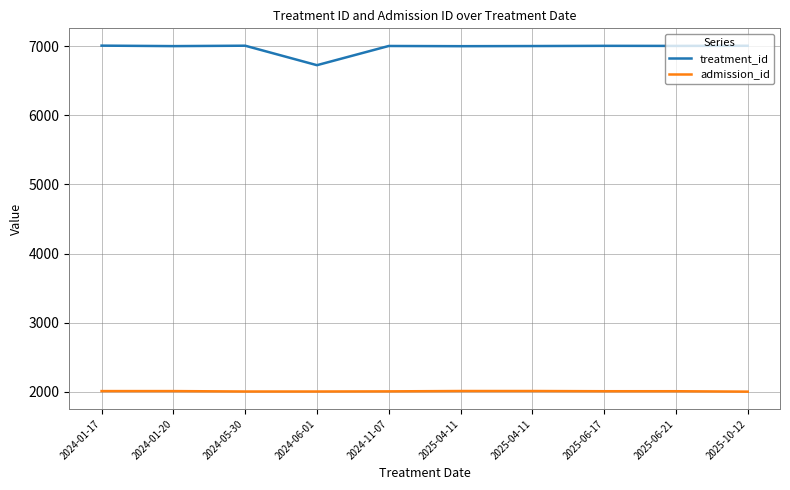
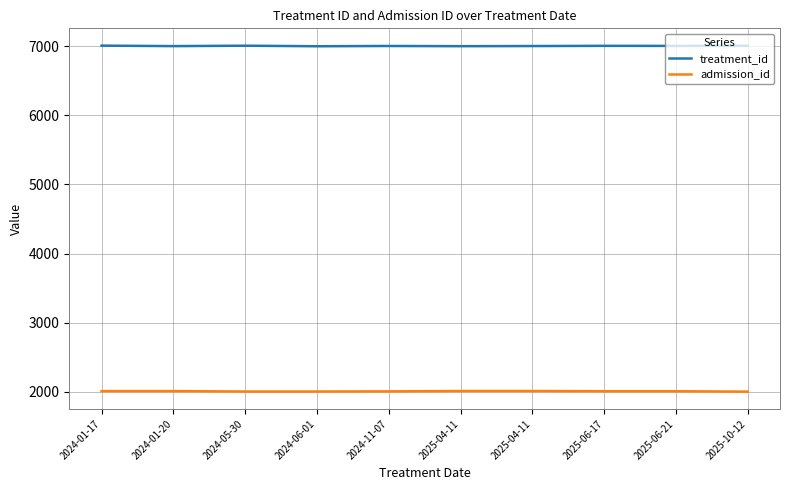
treatment_id, 2024-06-01: 6700 -> 7000
